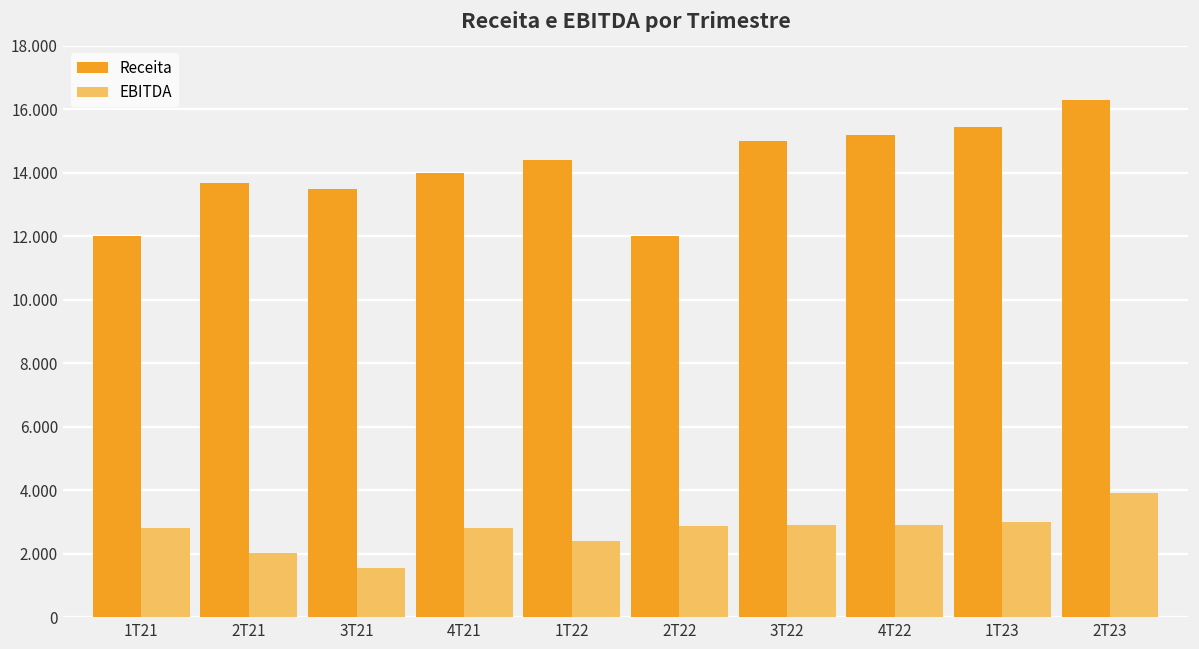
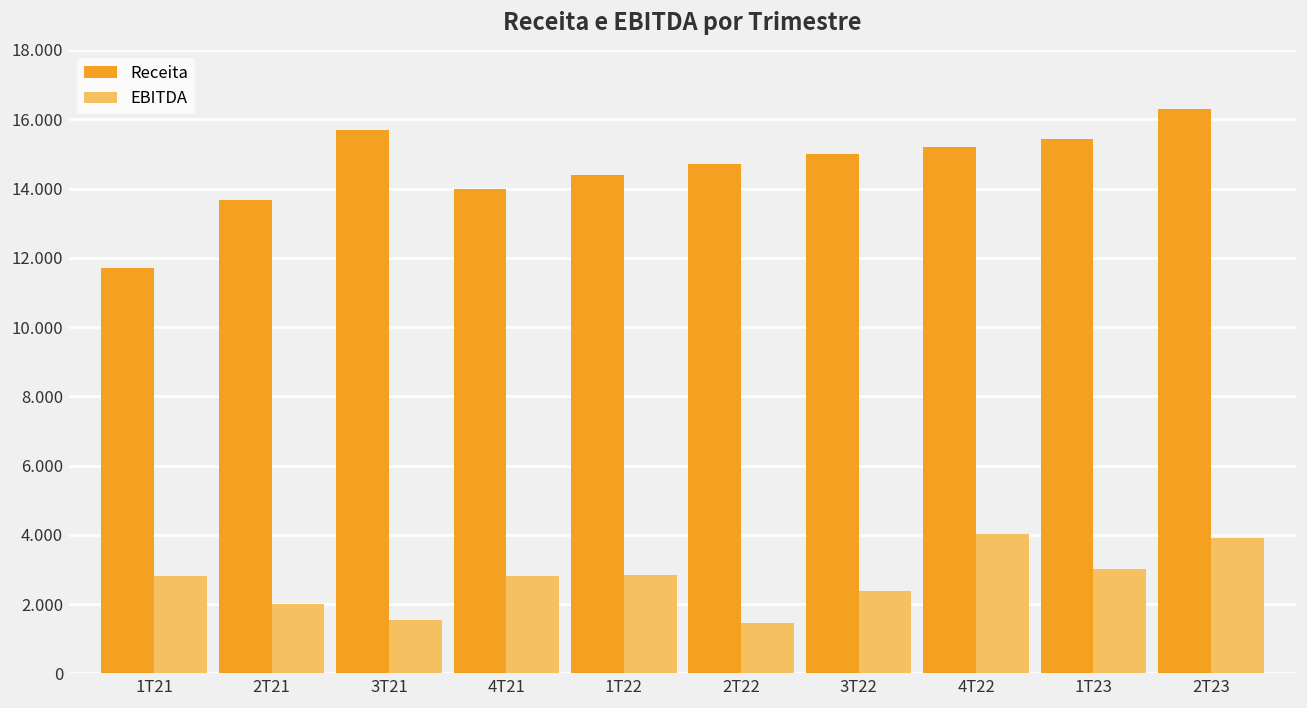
Receita, 1T21: 12.0 -> 11.7
Receita, 3T21: 13.5 -> 15.7
EBITDA, 1T22: 2.4 -> 2.9
Receita, 2T22: 12.0 -> 14.7
EBITDA, 2T22: 2.9 -> 1.5
EBITDA, 3T22: 2.9 -> 2.4
EBITDA, 4T22: 2.9 -> 4.0
